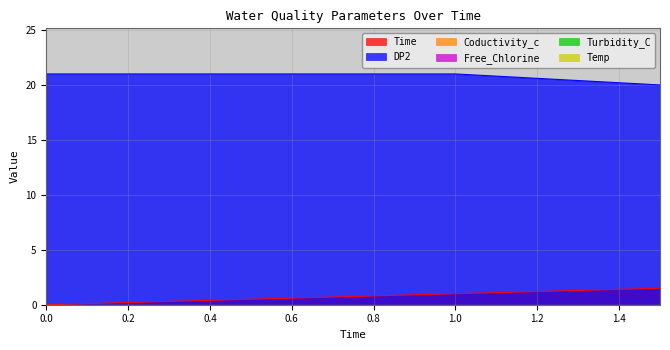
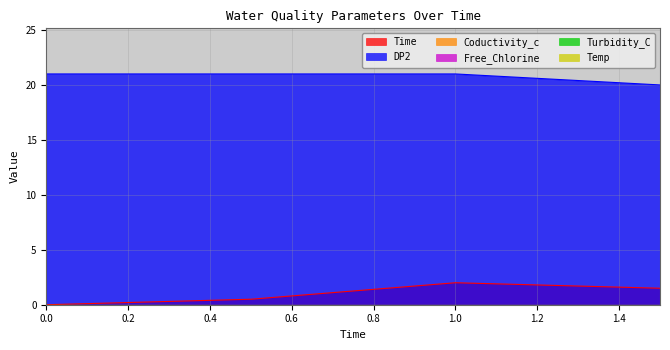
Time, 1.0: 1 -> 2
